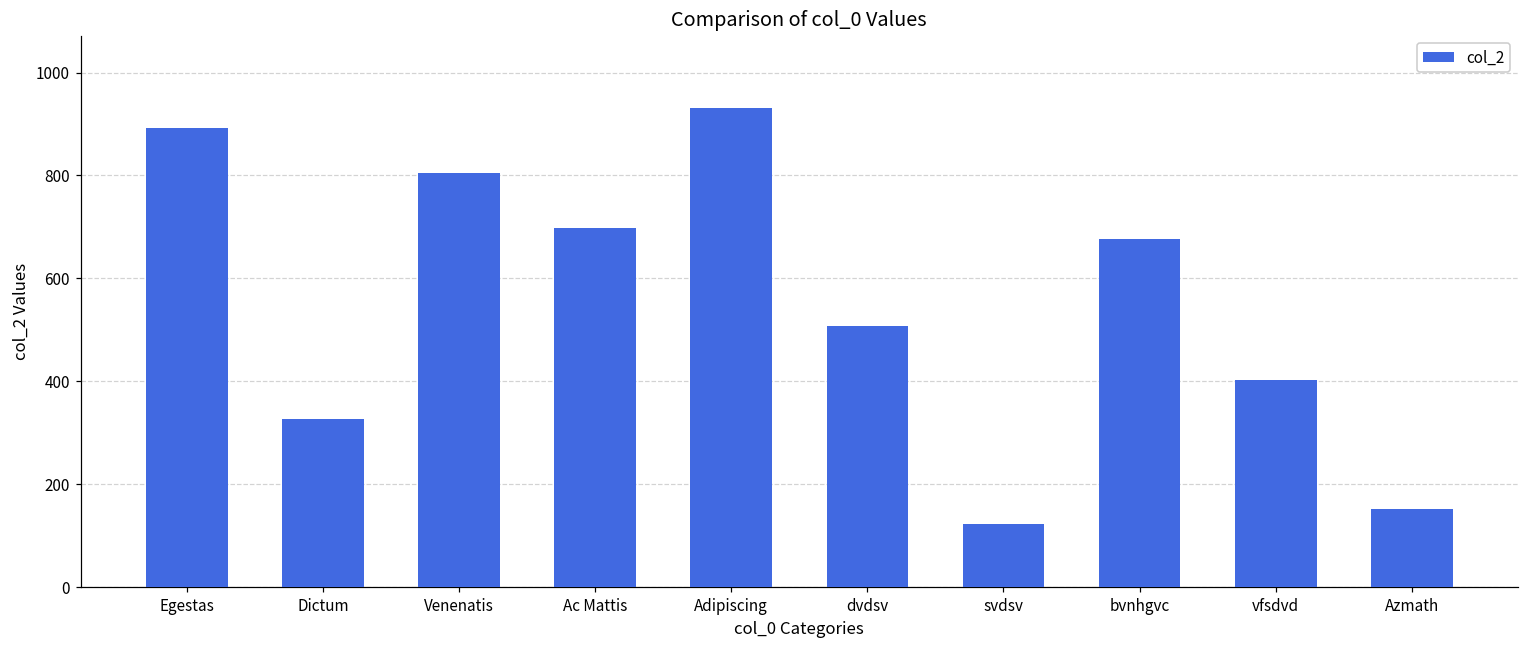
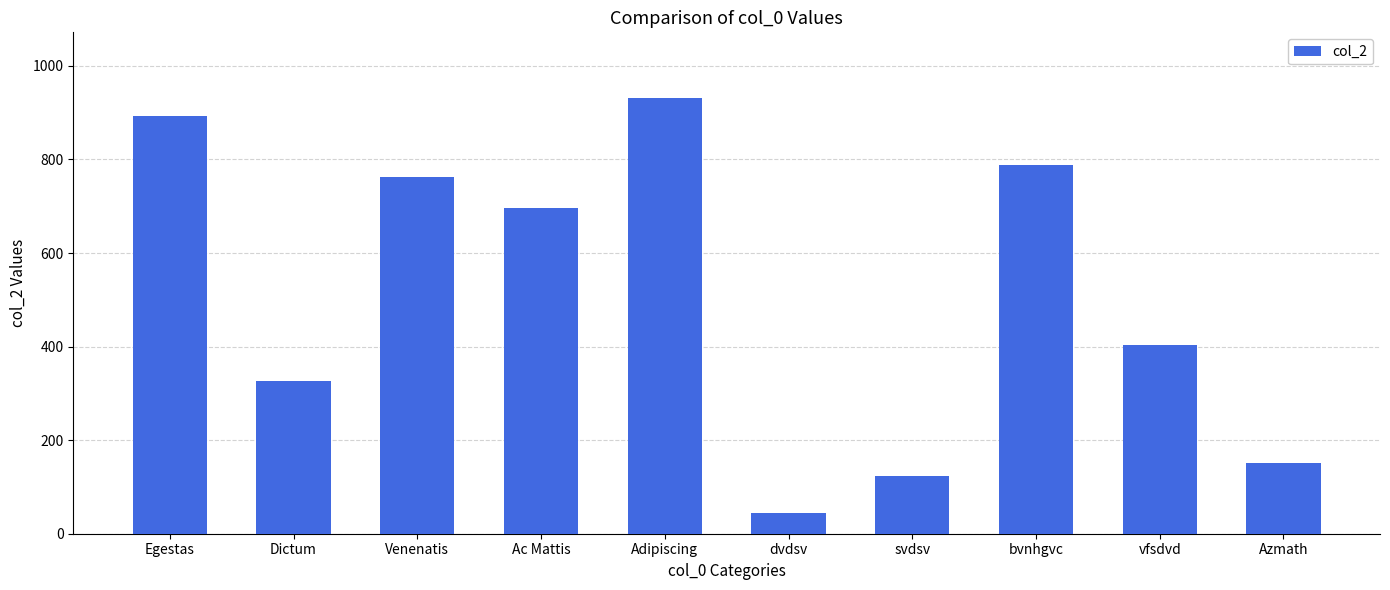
Venenatis: 810 -> 760
dvdsv: 510 -> 50
bvnhgvc: 680 -> 790
